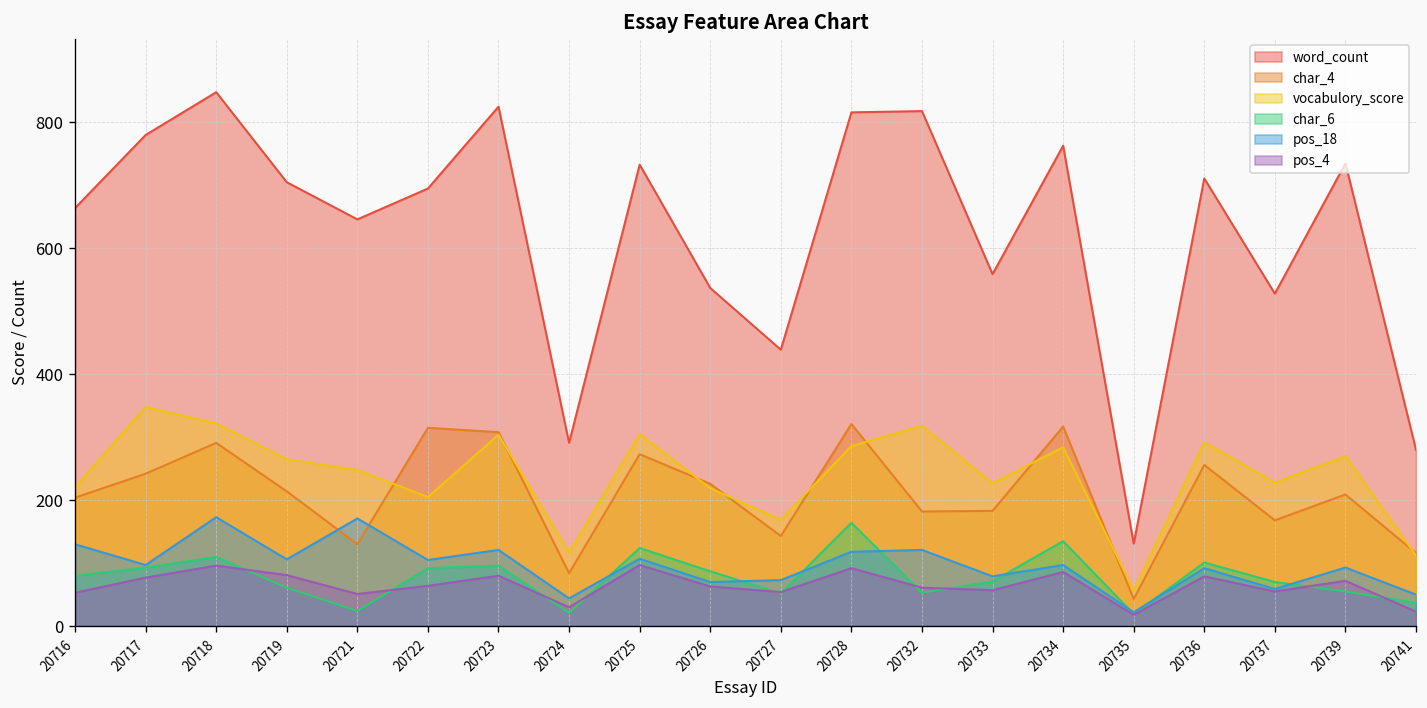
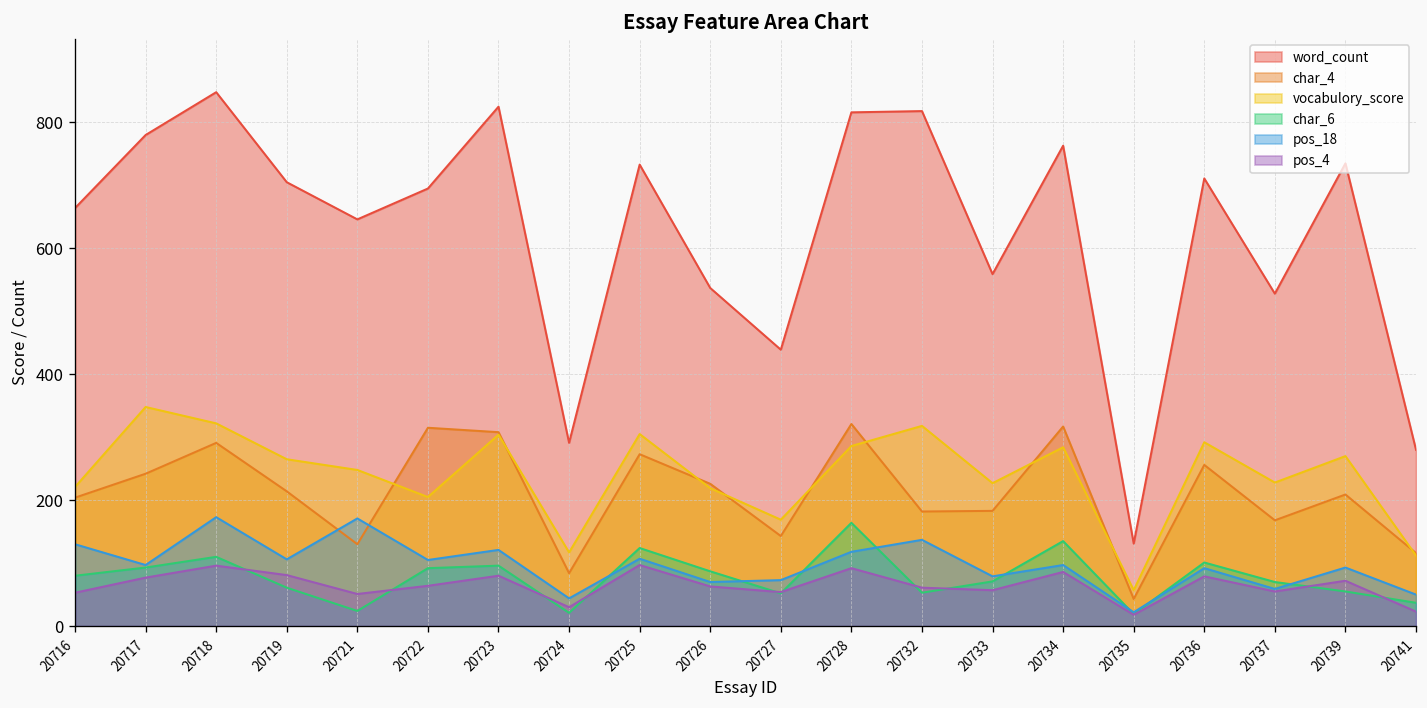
pos_18, 20732: 120 -> 140
